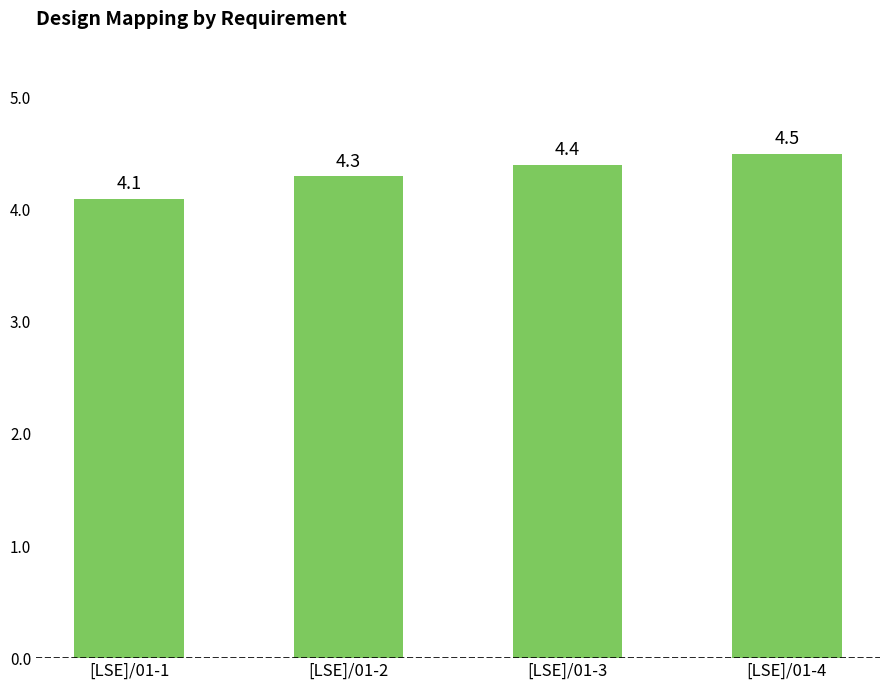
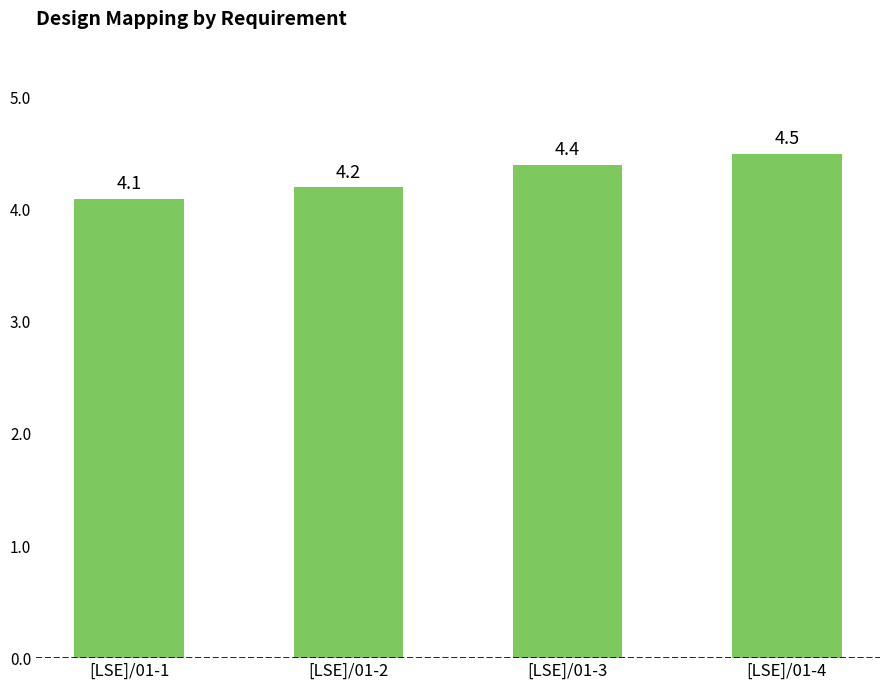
[LSE]/01-2: 4.3 -> 4.2
